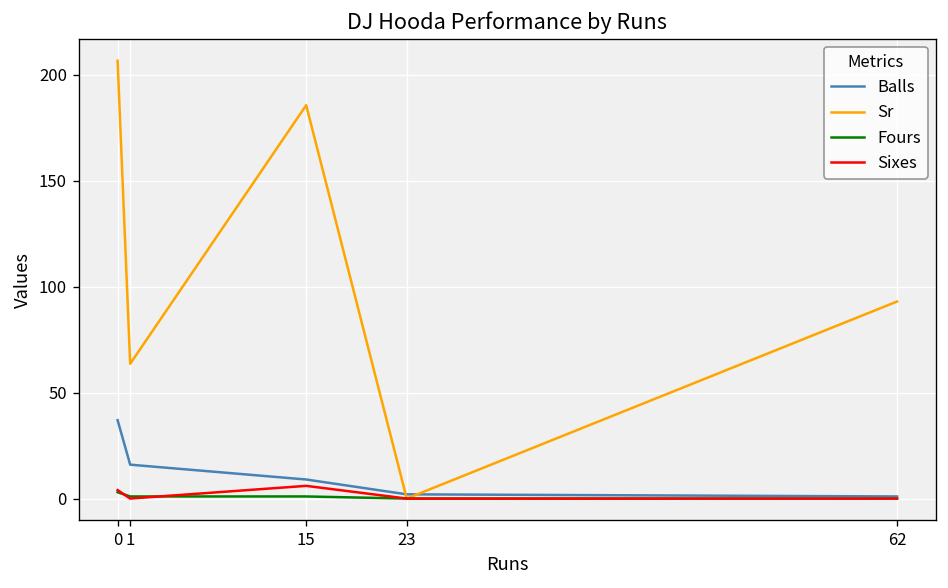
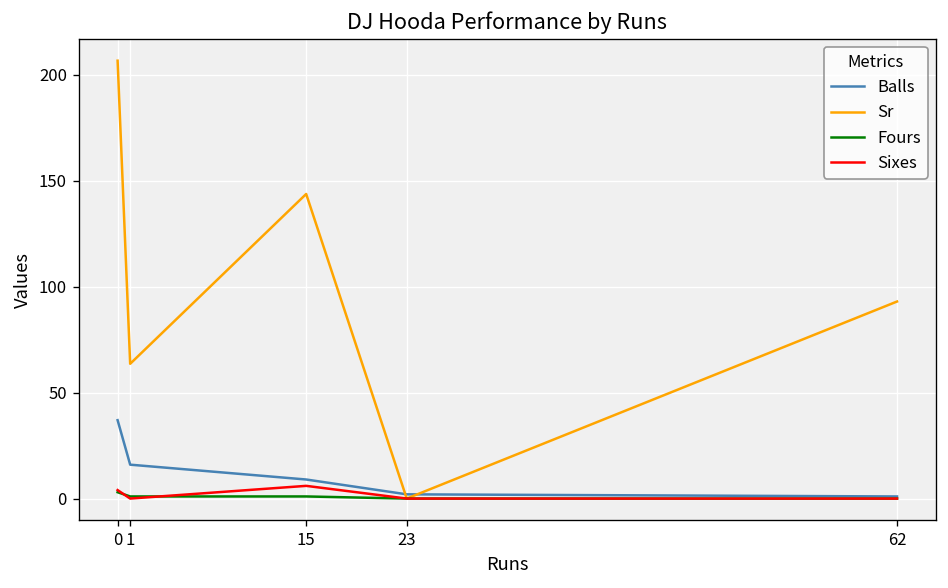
Sr, 15: 186 -> 144
